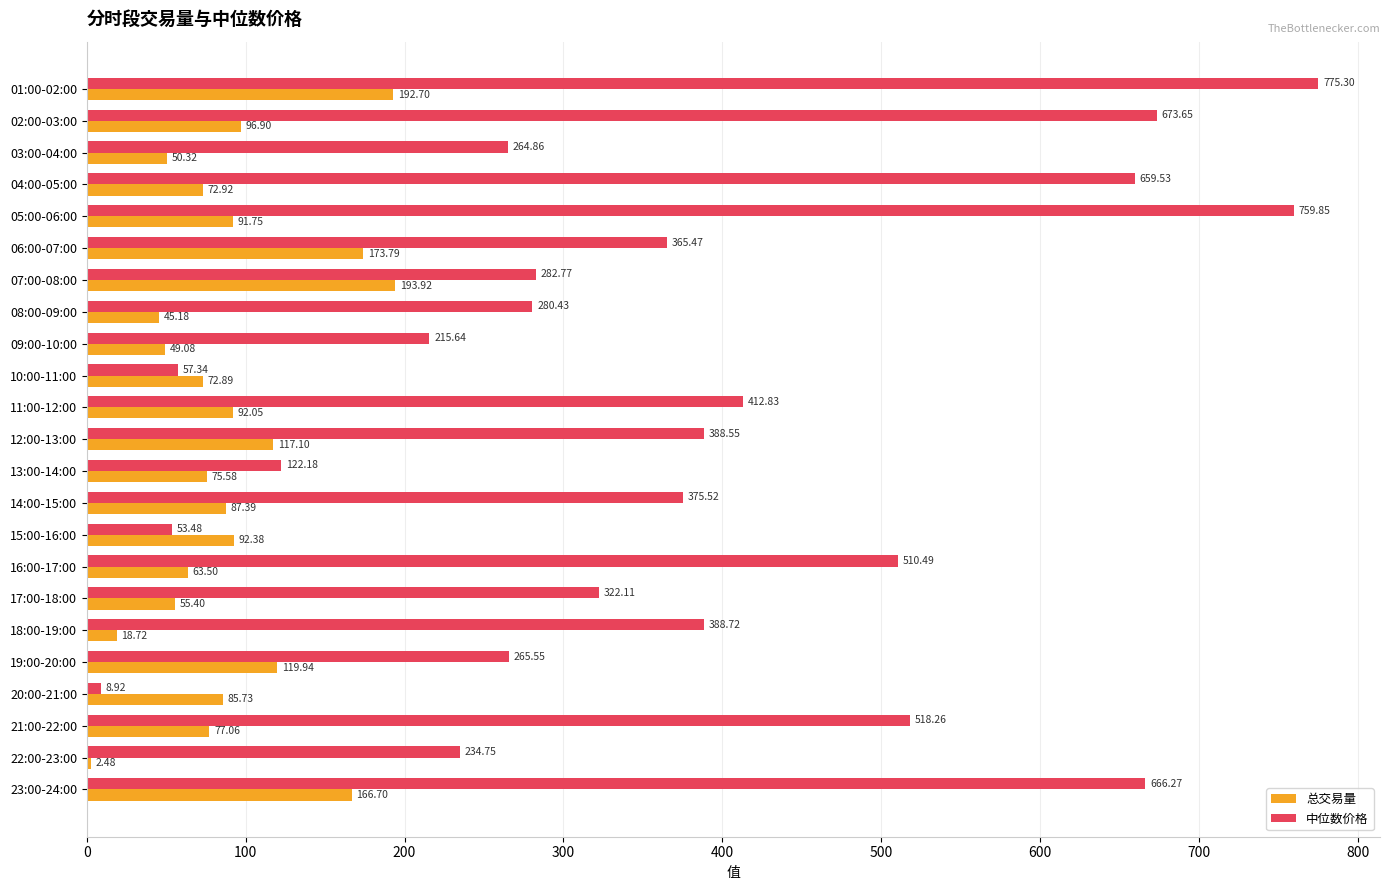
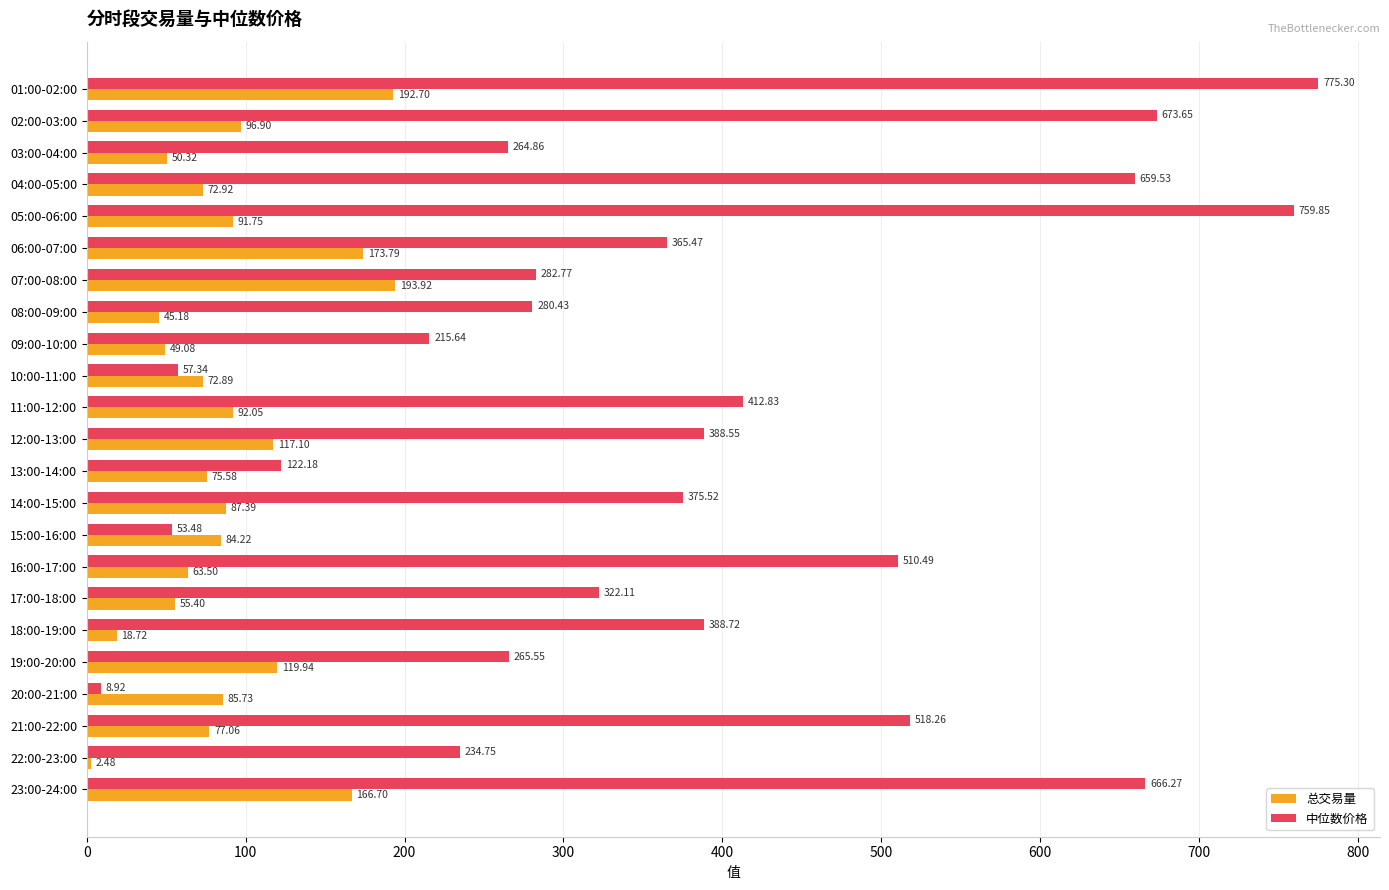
总交易量, 15:00-16:00: 92.38 -> 84.22
